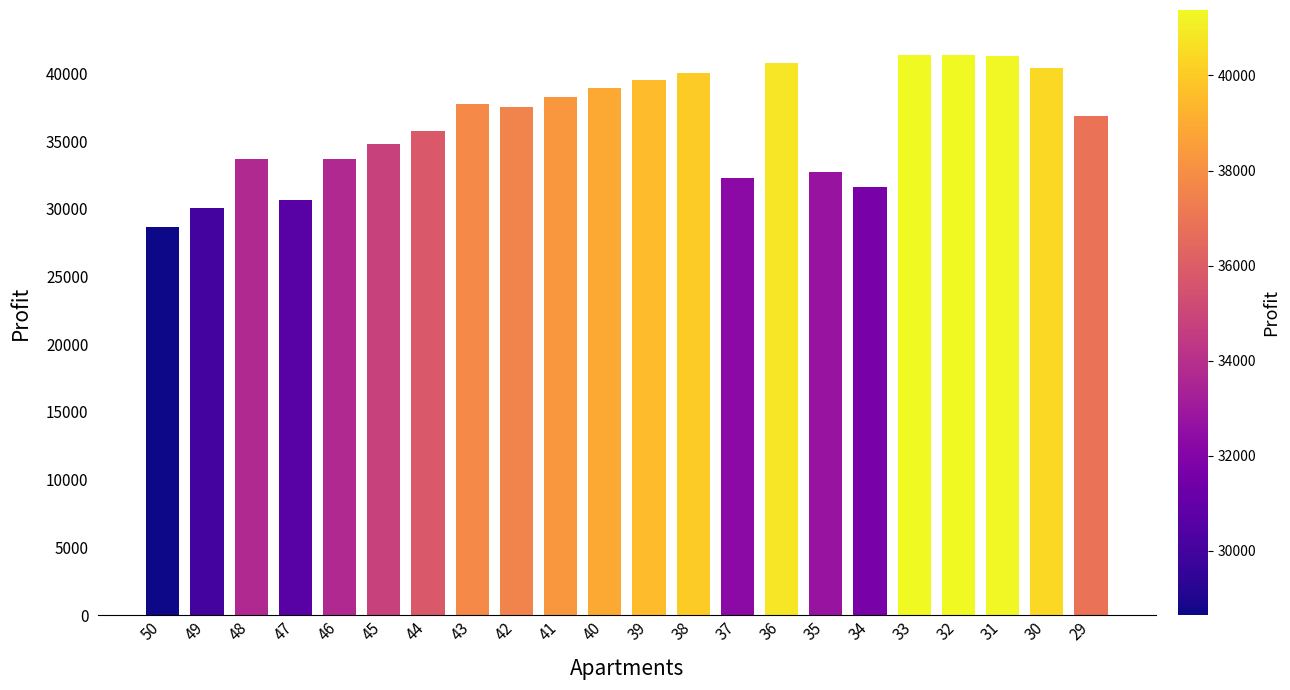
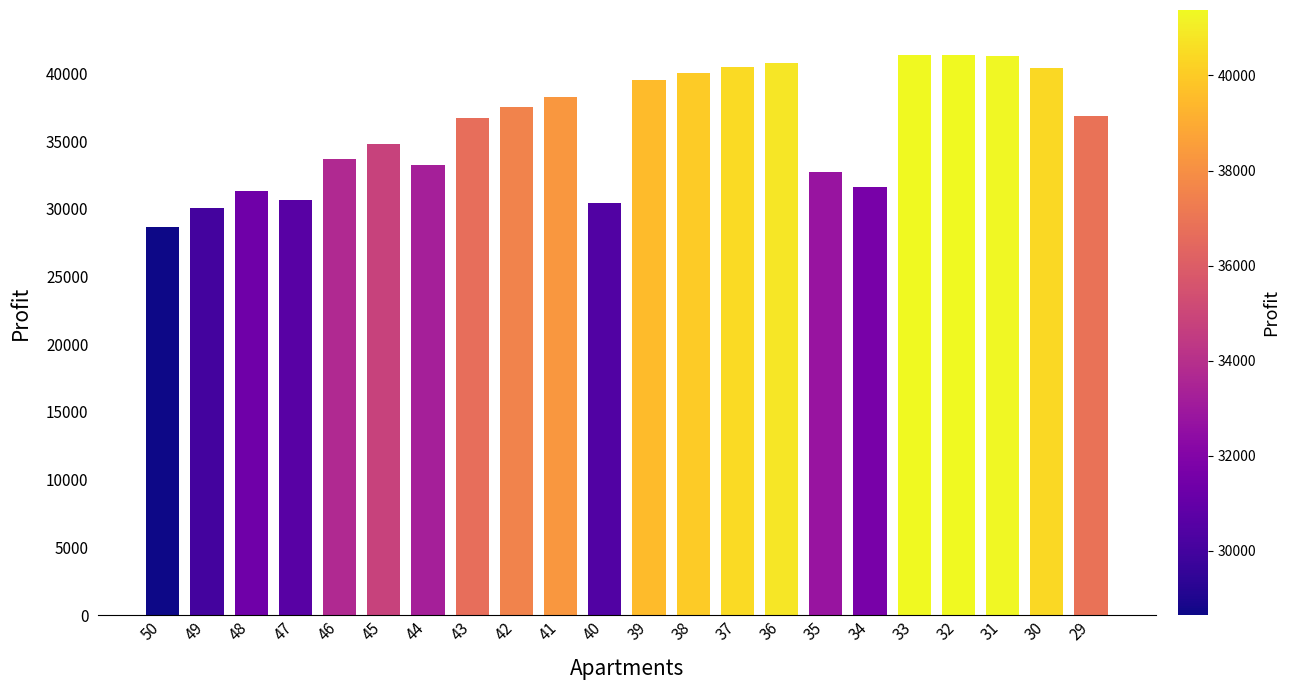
48: 33700 -> 31300
44: 35800 -> 33200
43: 37800 -> 36700
40: 38900 -> 30400
37: 32300 -> 40400
